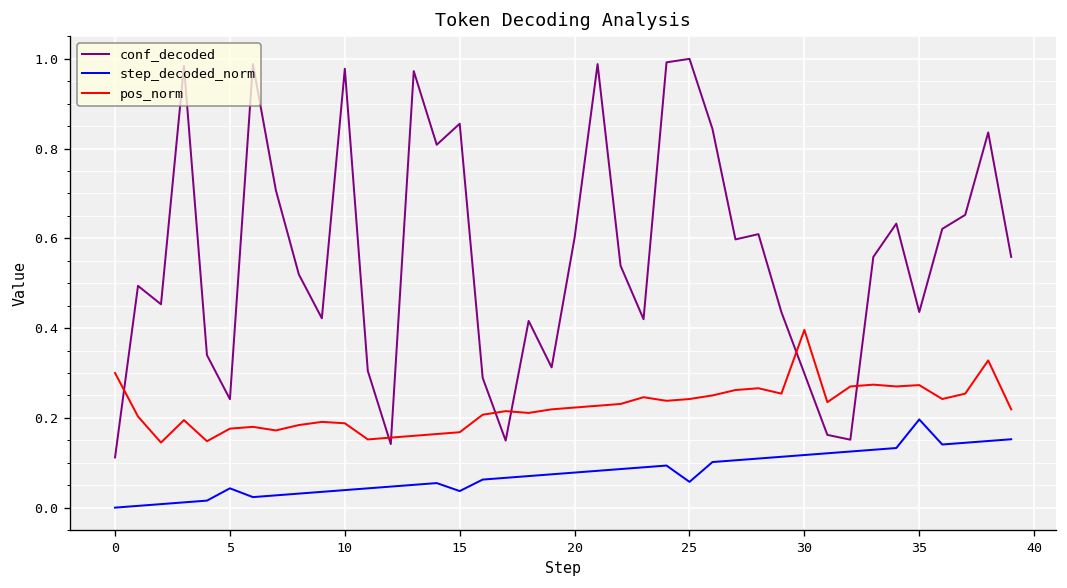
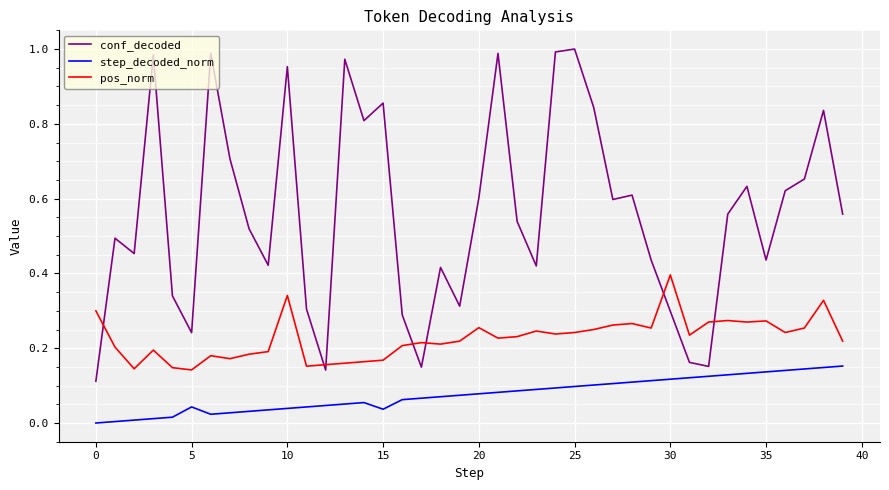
pos_norm, 5: 0.18 -> 0.14
conf_decoded, 10: 0.98 -> 0.95
pos_norm, 10: 0.19 -> 0.34
pos_norm, 20: 0.22 -> 0.26
step_decoded_norm, 25: 0.06 -> 0.10
step_decoded_norm, 35: 0.20 -> 0.14
